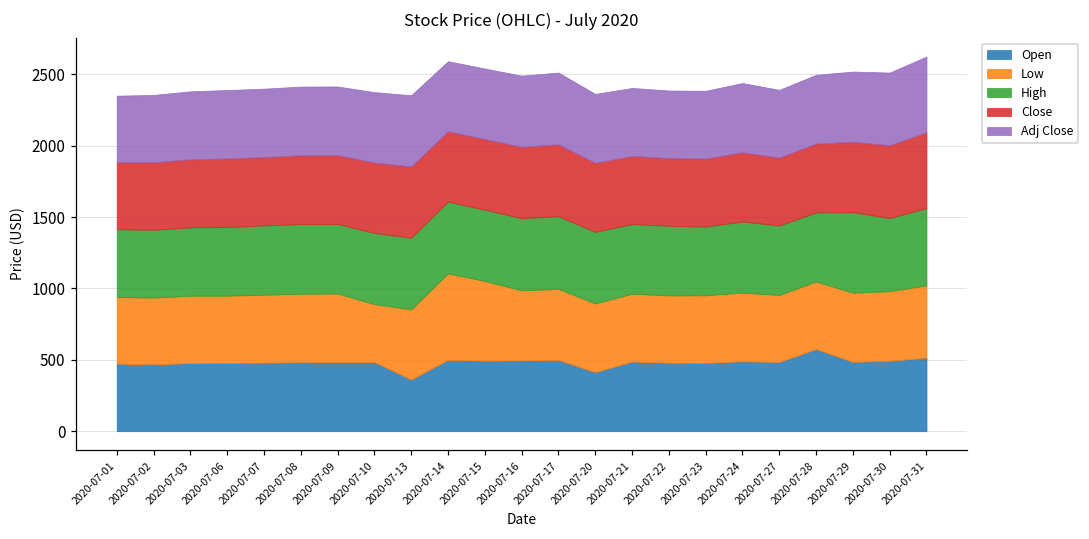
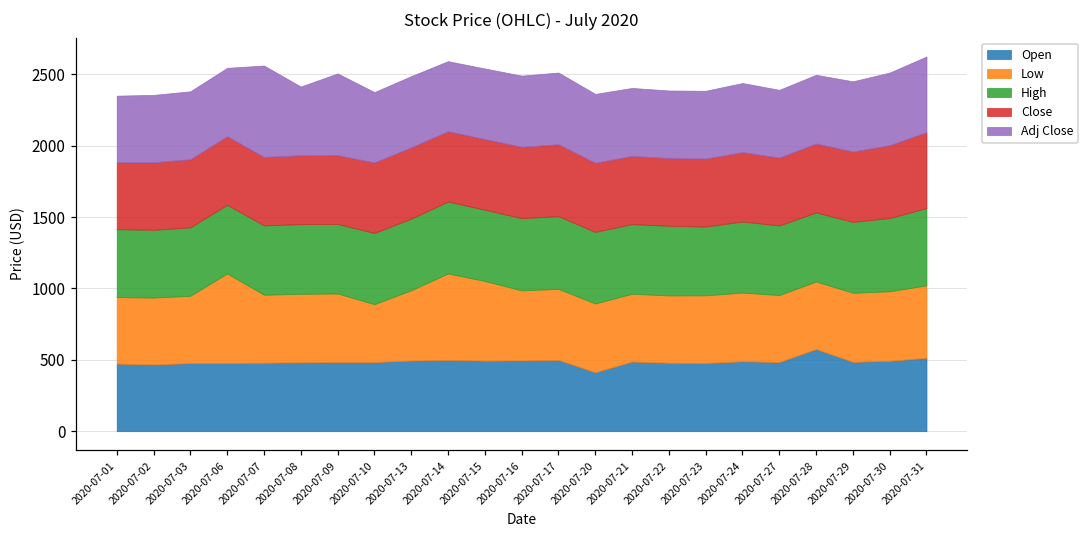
Low, 2020-07-06: 470 -> 630
Adj Close, 2020-07-07: 480 -> 640
Adj Close, 2020-07-09: 480 -> 570
Open, 2020-07-13: 360 -> 500
High, 2020-07-29: 560 -> 500
